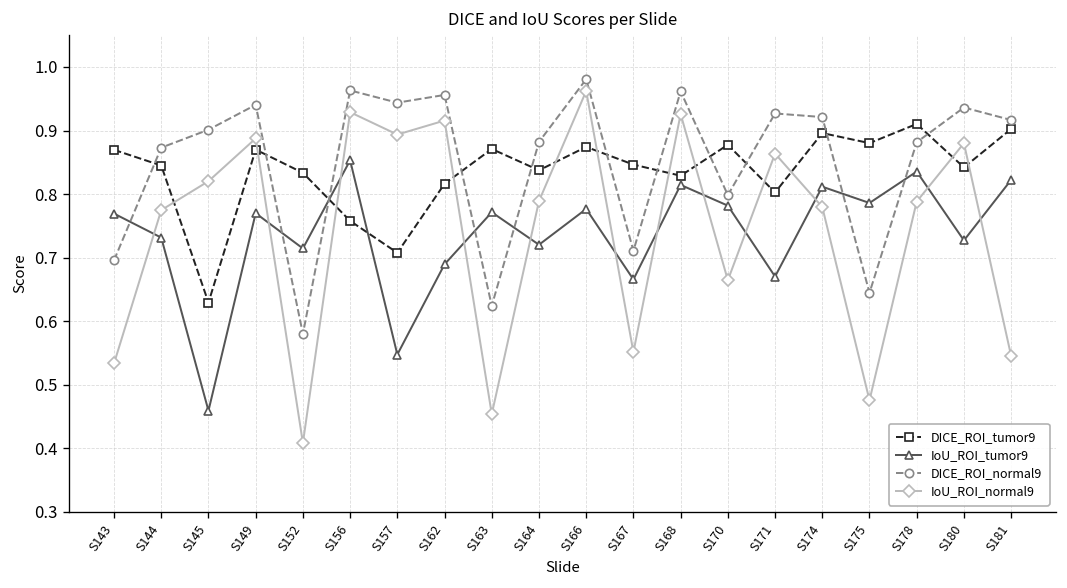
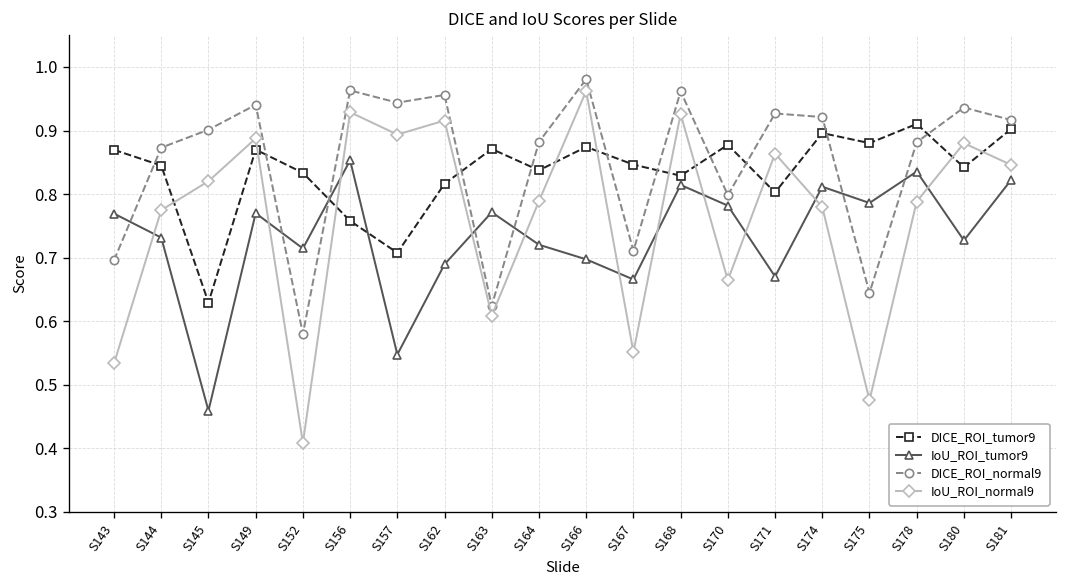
IoU_ROI_normal9, S163: 0.45 -> 0.61
IoU_ROI_tumor9, S166: 0.78 -> 0.70
IoU_ROI_normal9, S181: 0.55 -> 0.85
